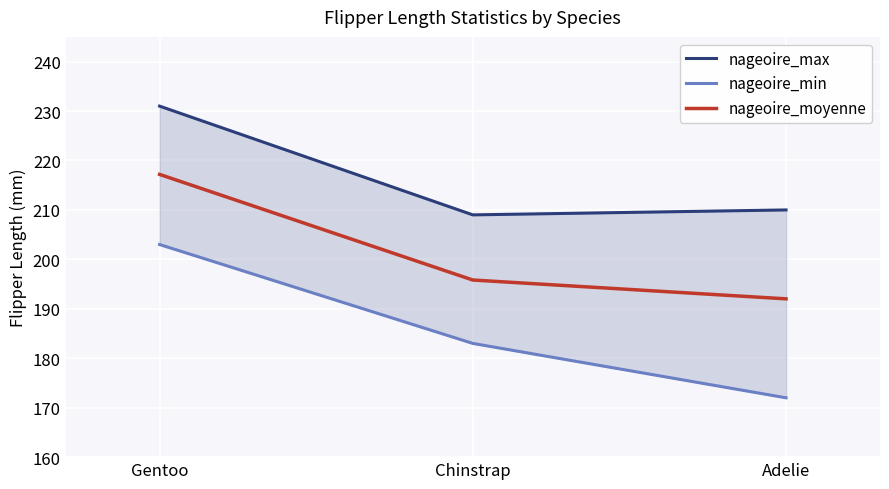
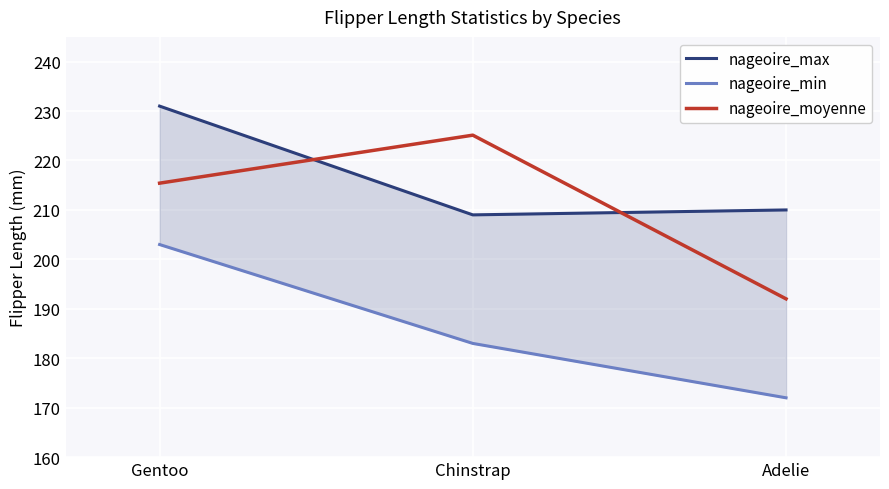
nageoire_moyenne, Gentoo: 217 -> 215
nageoire_moyenne, Chinstrap: 196 -> 225
